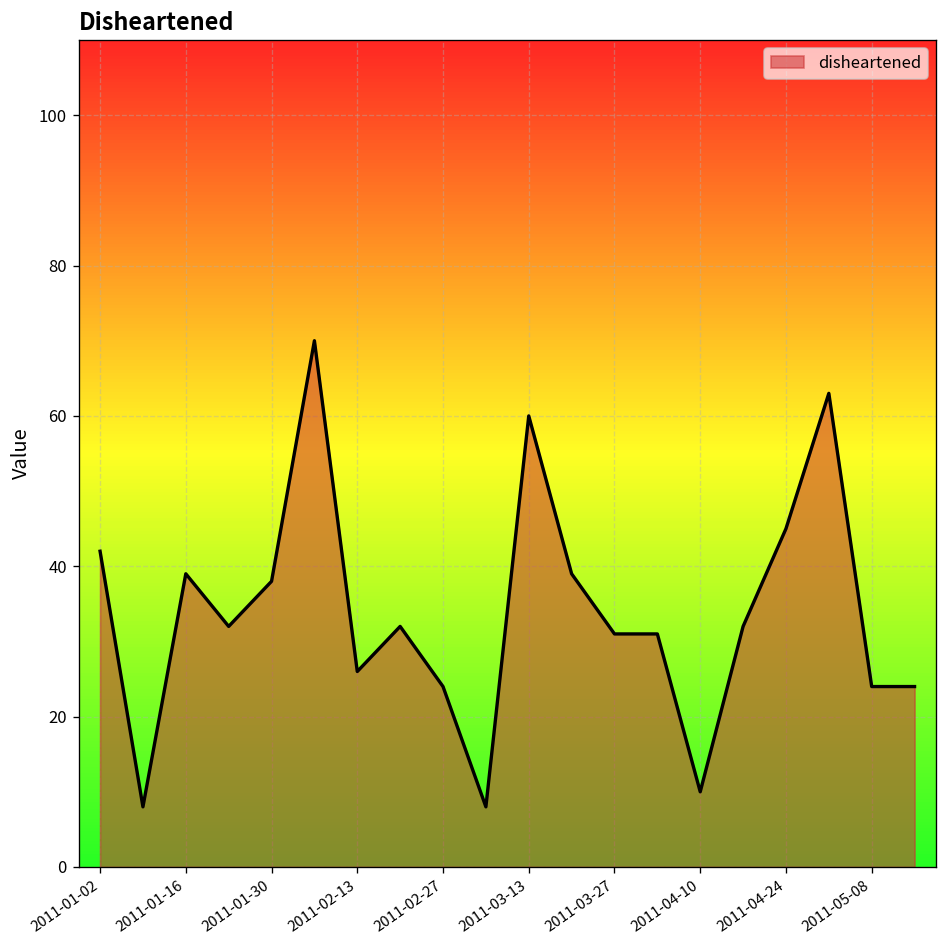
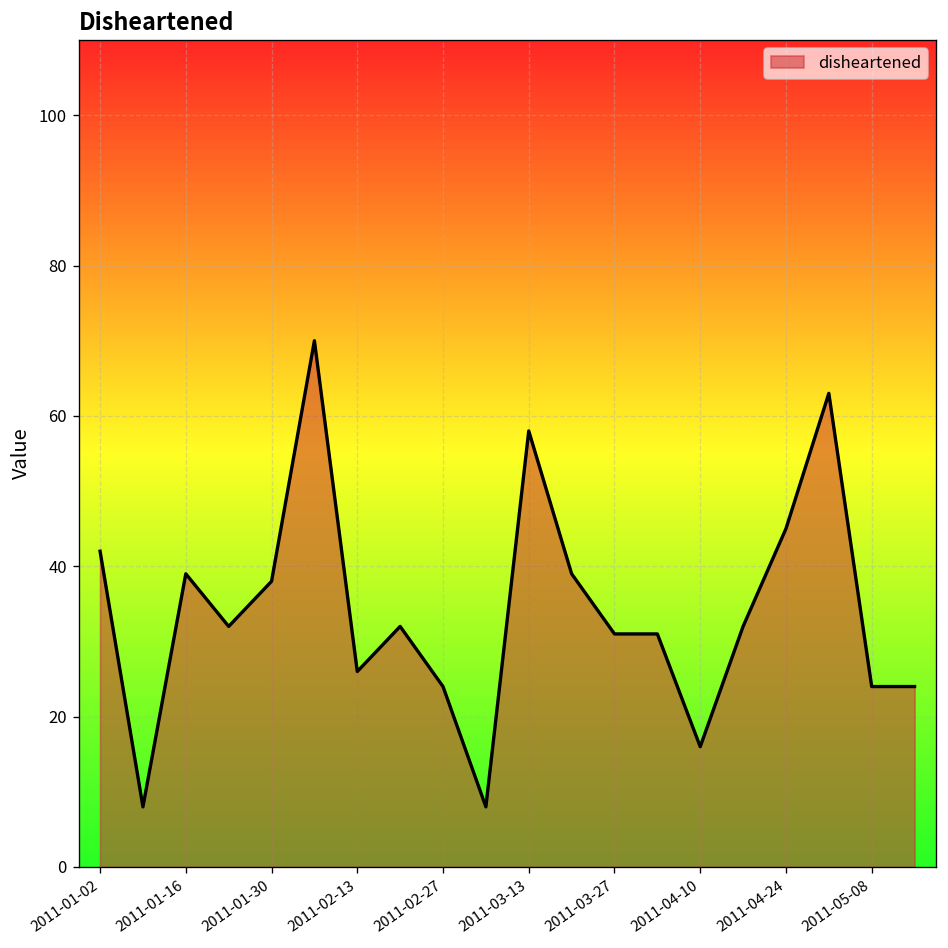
2011-03-13: 60 -> 58
2011-04-10: 10 -> 16
